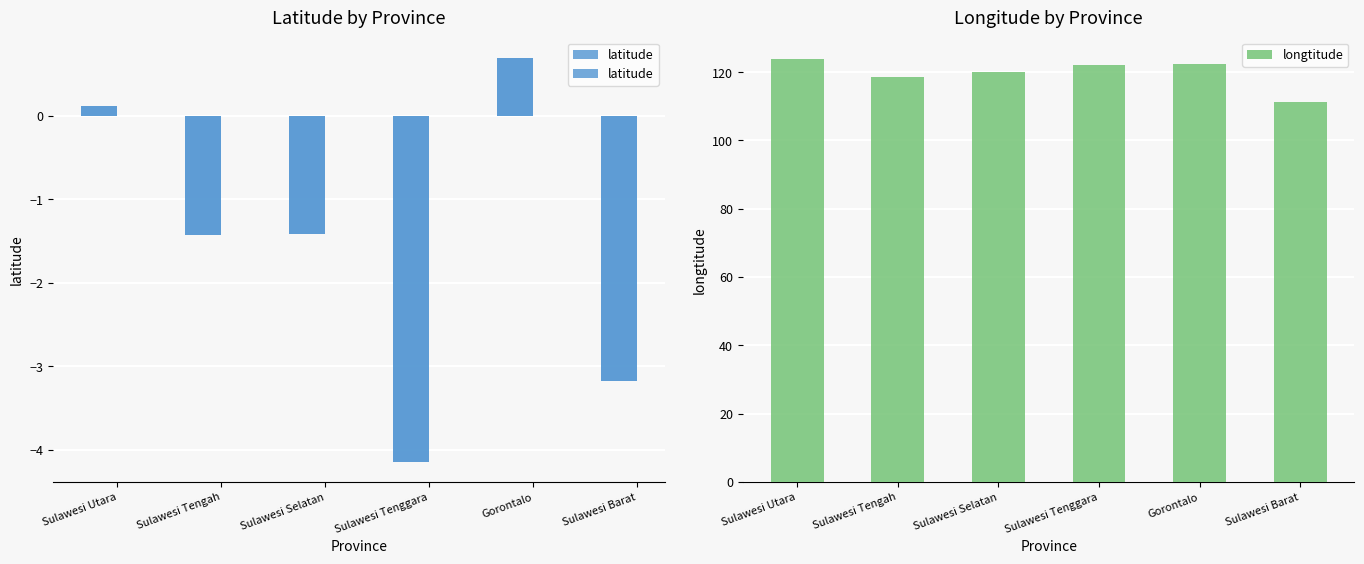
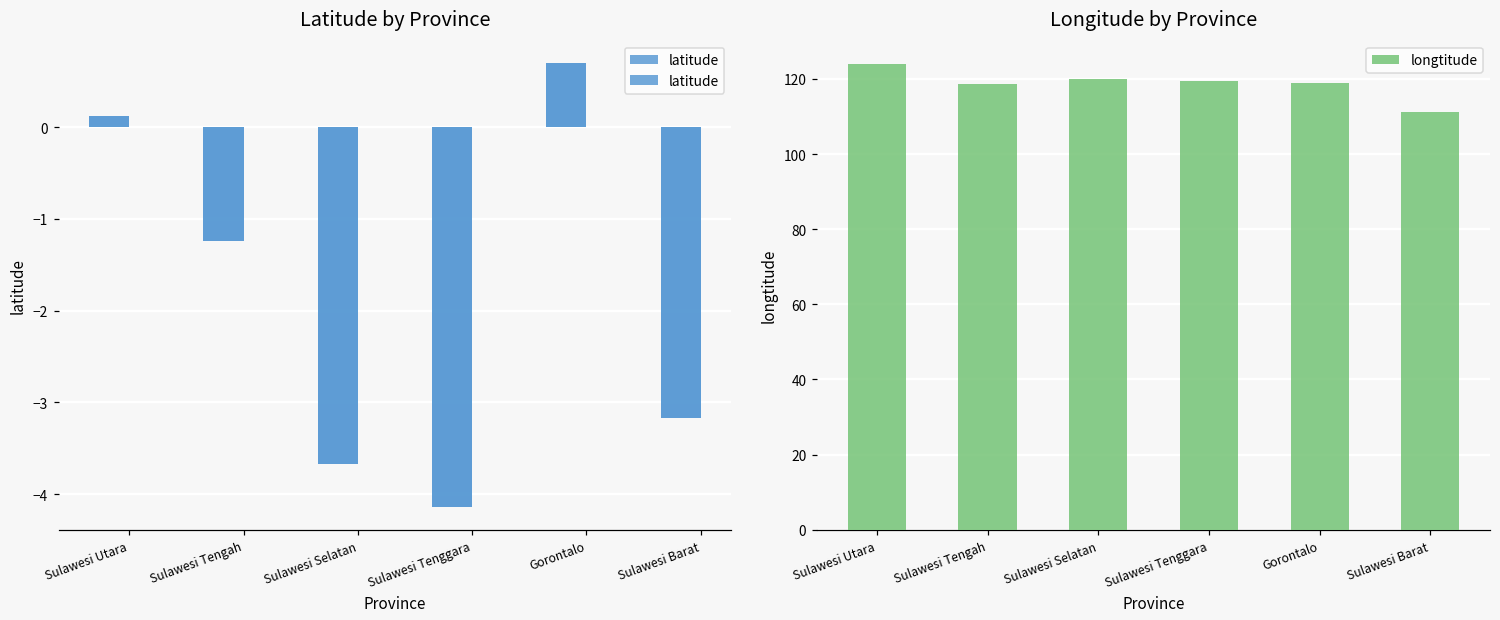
Latitude by Province, Sulawesi Tengah: -1.4 -> -1.2
Latitude by Province, Sulawesi Selatan: -1.4 -> -3.7
Longitude by Province, Sulawesi Tenggara: 122 -> 119
Longitude by Province, Gorontalo: 122 -> 119
